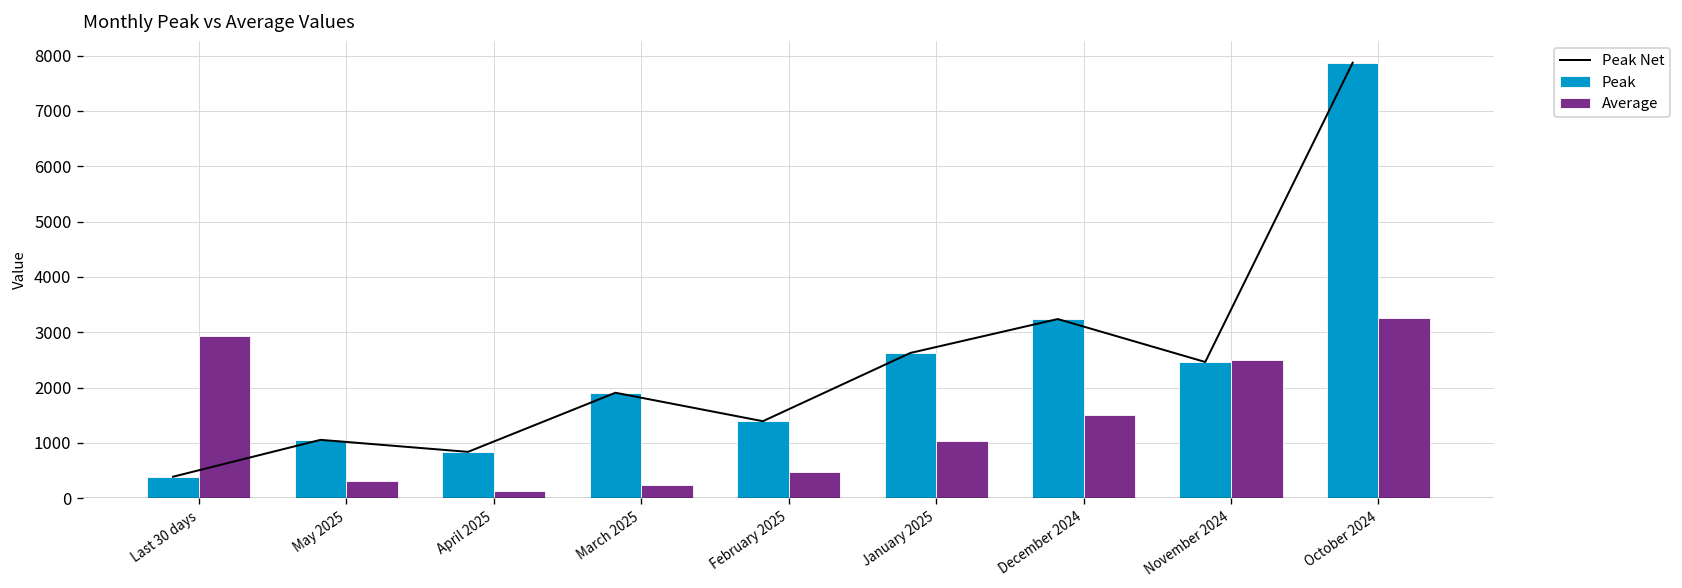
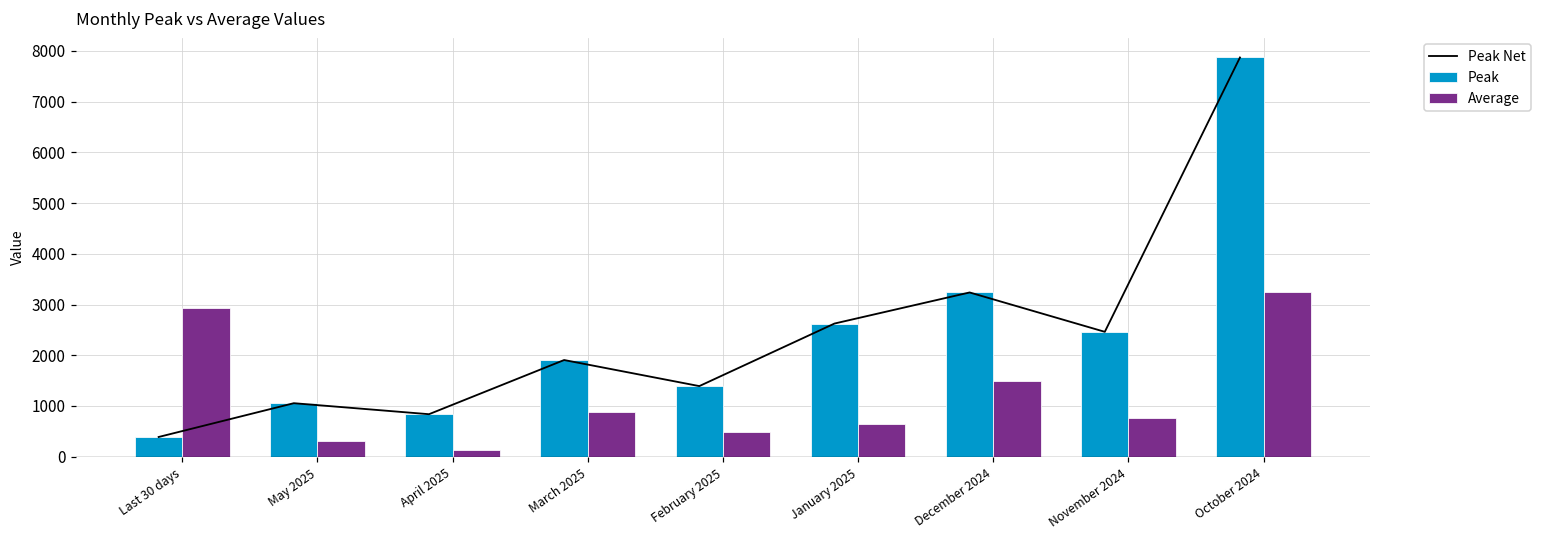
Average, March 2025: 200 -> 900
Average, January 2025: 1000 -> 600
Average, November 2024: 2500 -> 800
